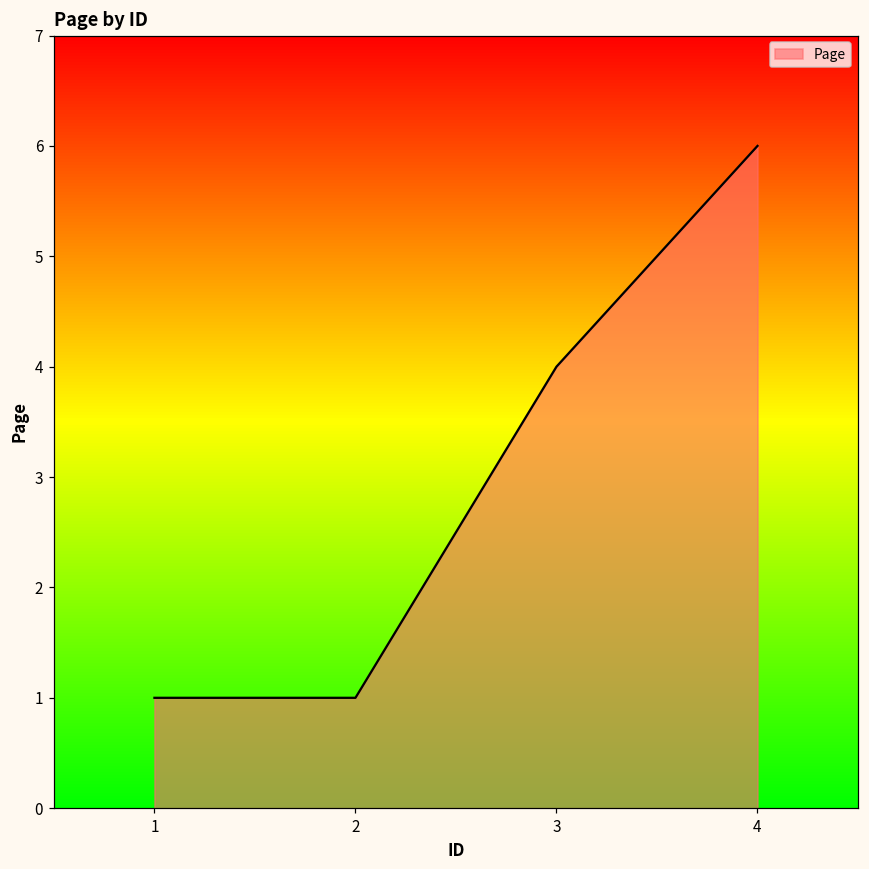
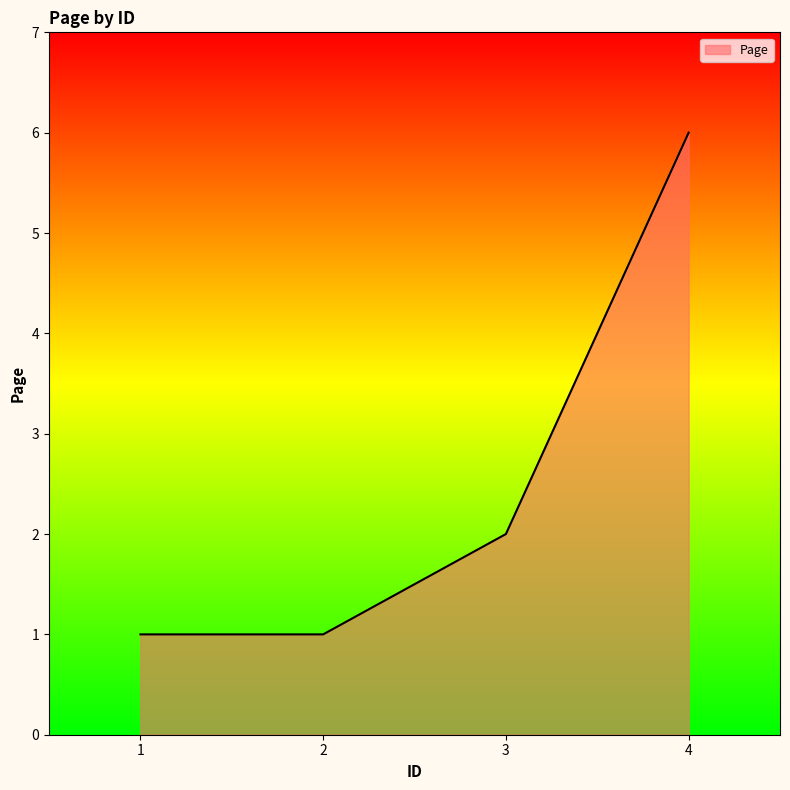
3: 4 -> 2
